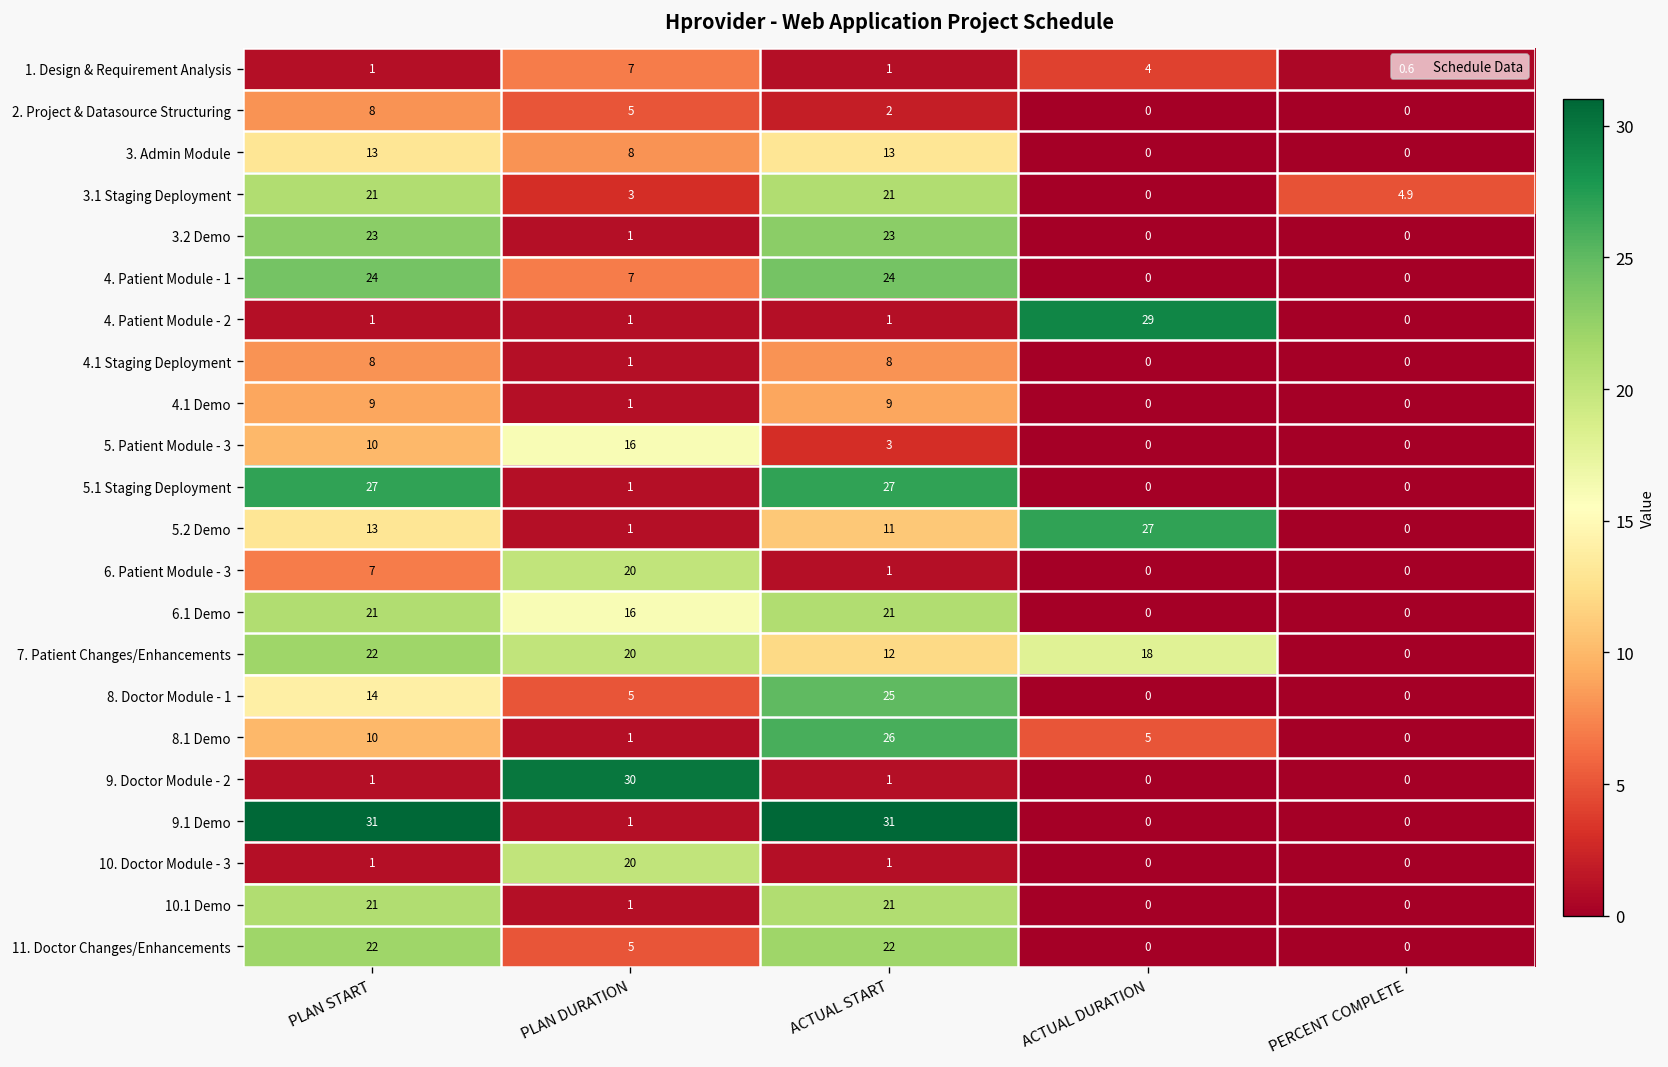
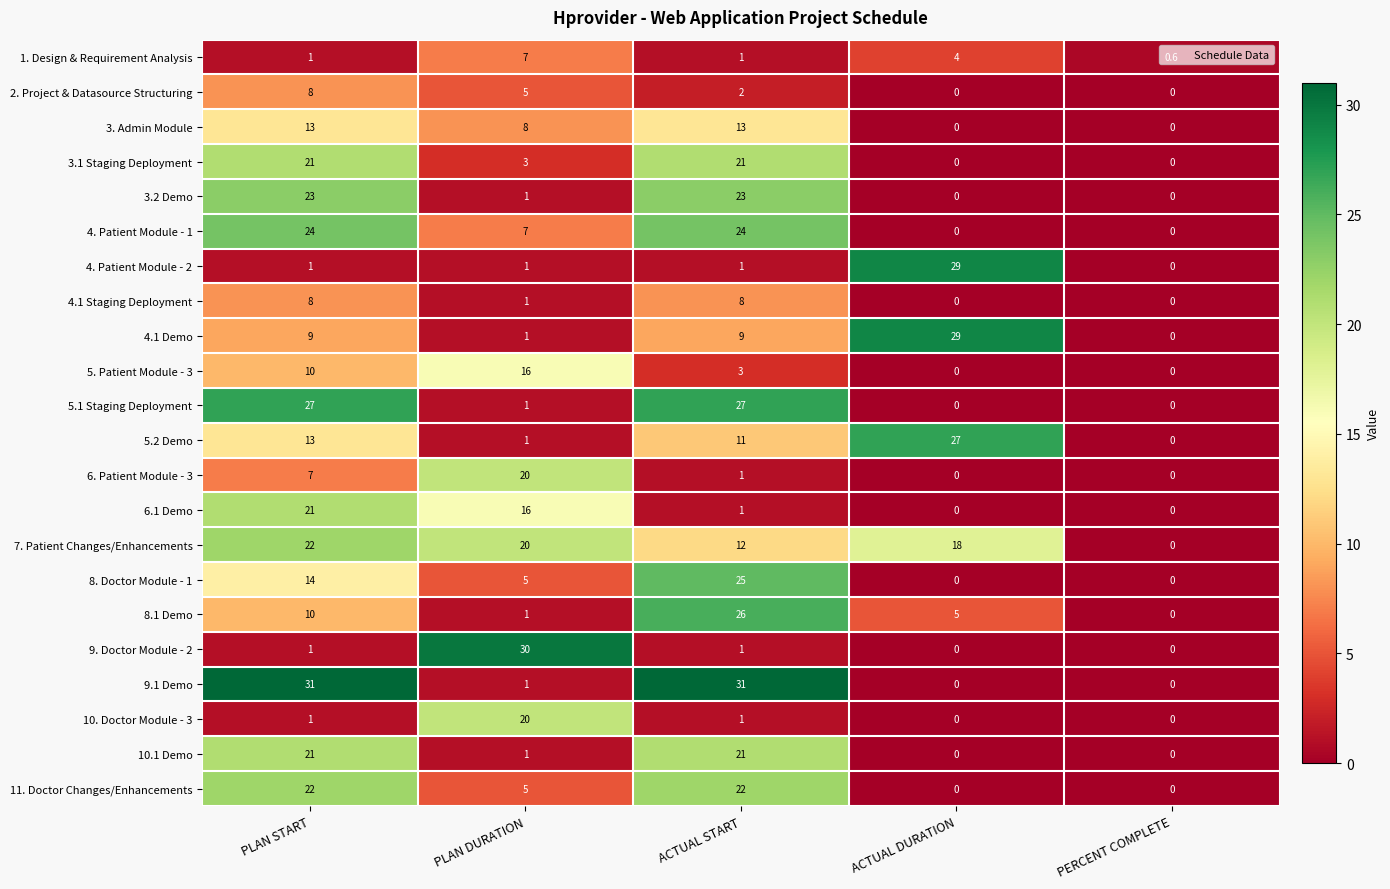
3.1 Staging Deployment, PERCENT COMPLETE: 4.9 -> 0
4.1 Demo, ACTUAL DURATION: 0 -> 29
6.1 Demo, ACTUAL START: 21 -> 1
